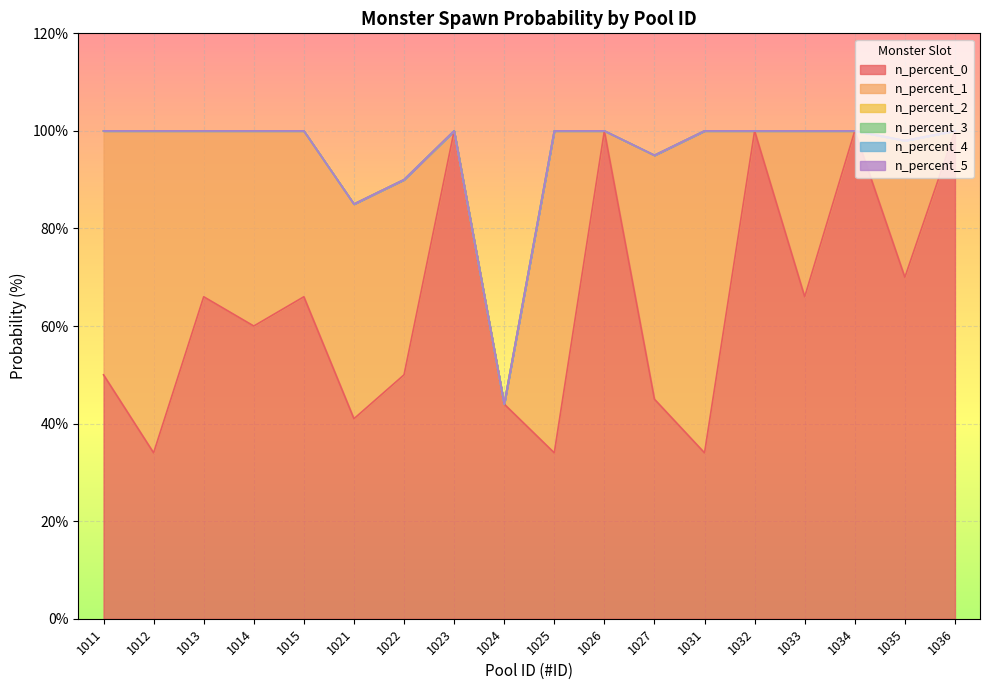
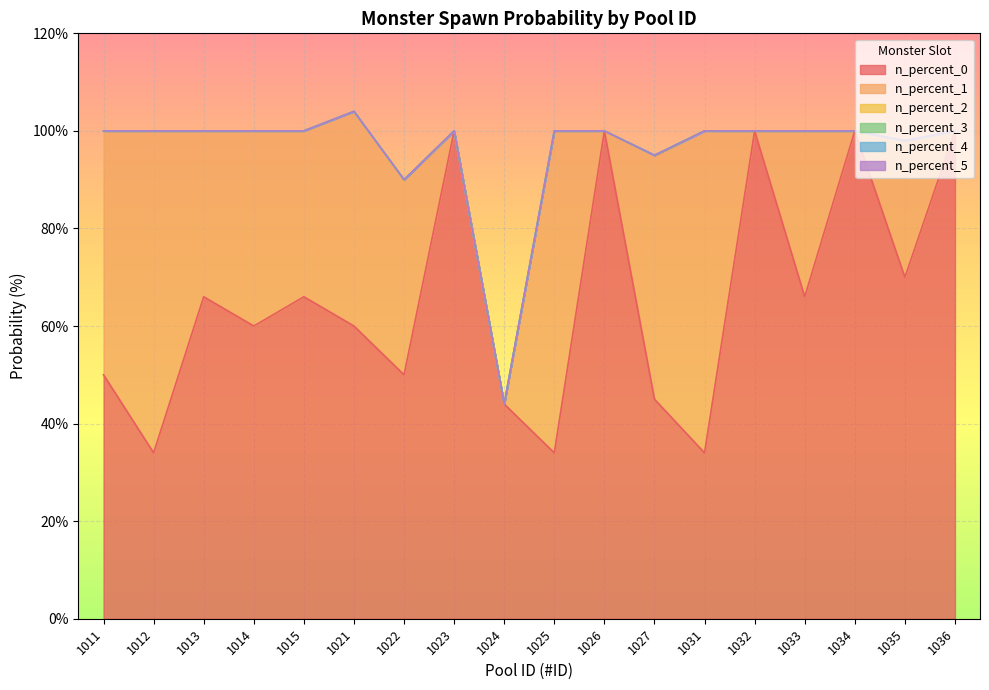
n_percent_0, 1021: 41% -> 60%
